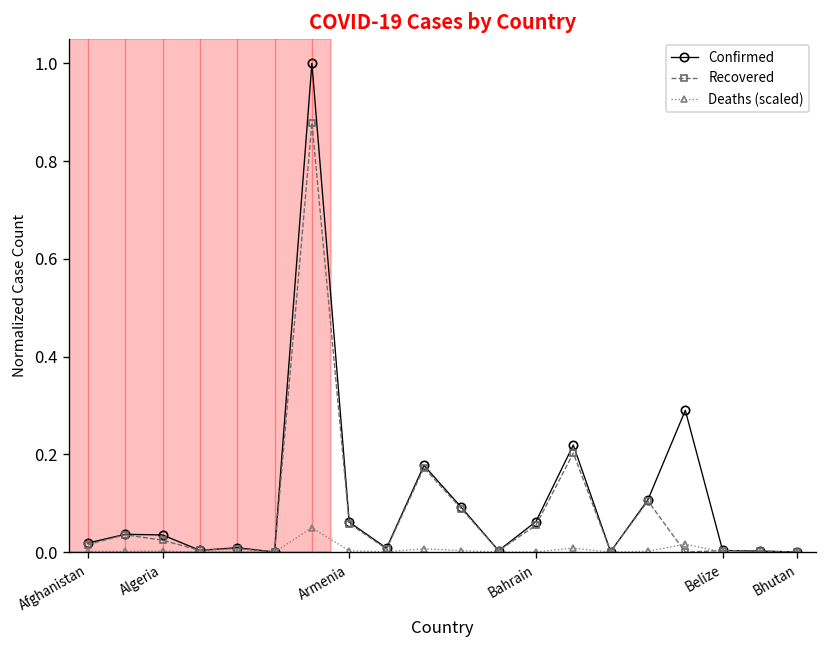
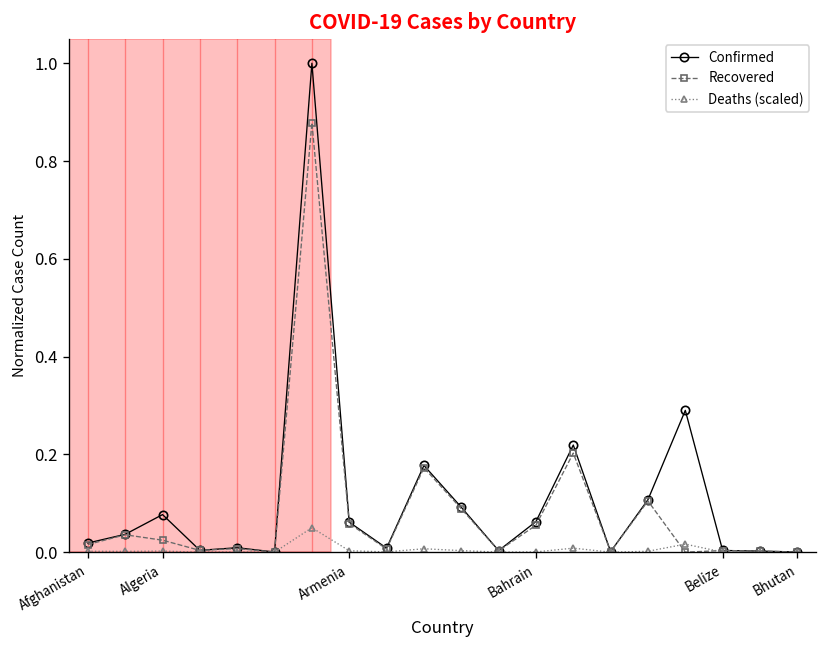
Confirmed, Algeria: 0.04 -> 0.08
